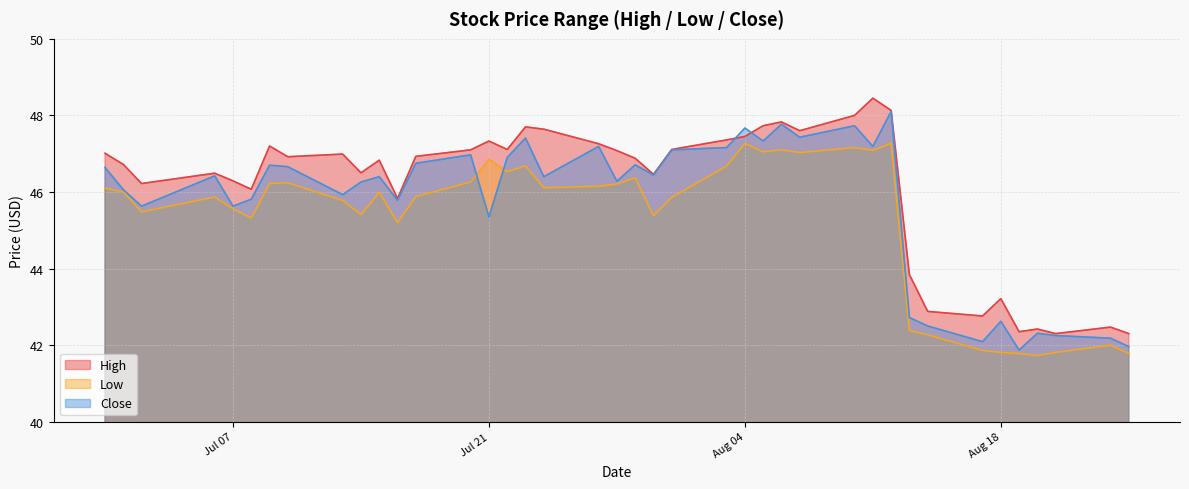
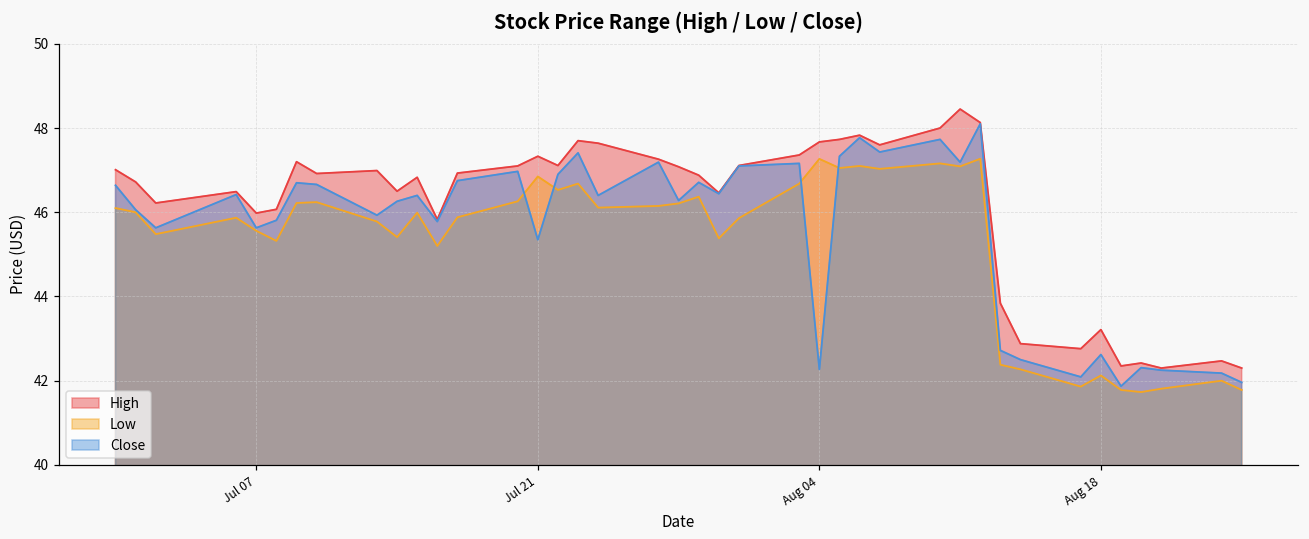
High, Jul 07: 46.3 -> 46.0
High, Aug 04: 47.5 -> 47.7
Close, Aug 04: 47.7 -> 42.3
Low, Aug 18: 41.8 -> 42.1
